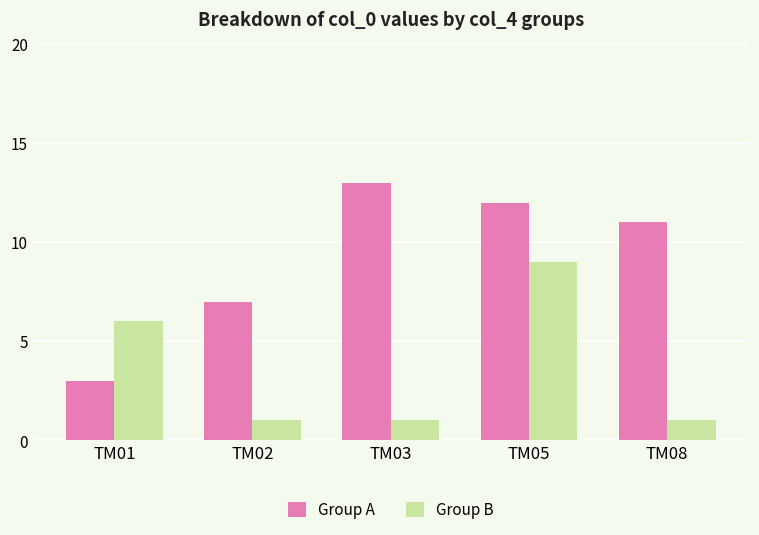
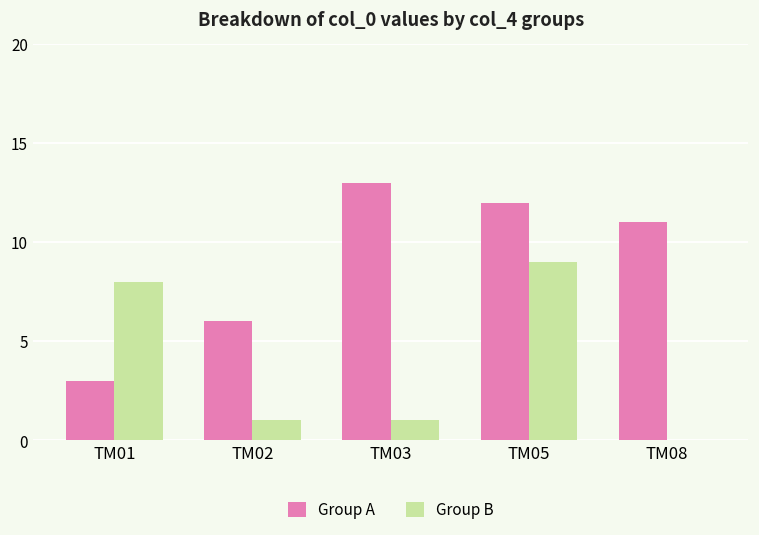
Group B, TM01: 6 -> 8
Group A, TM02: 7 -> 6
Group B, TM08: 1 -> 0
